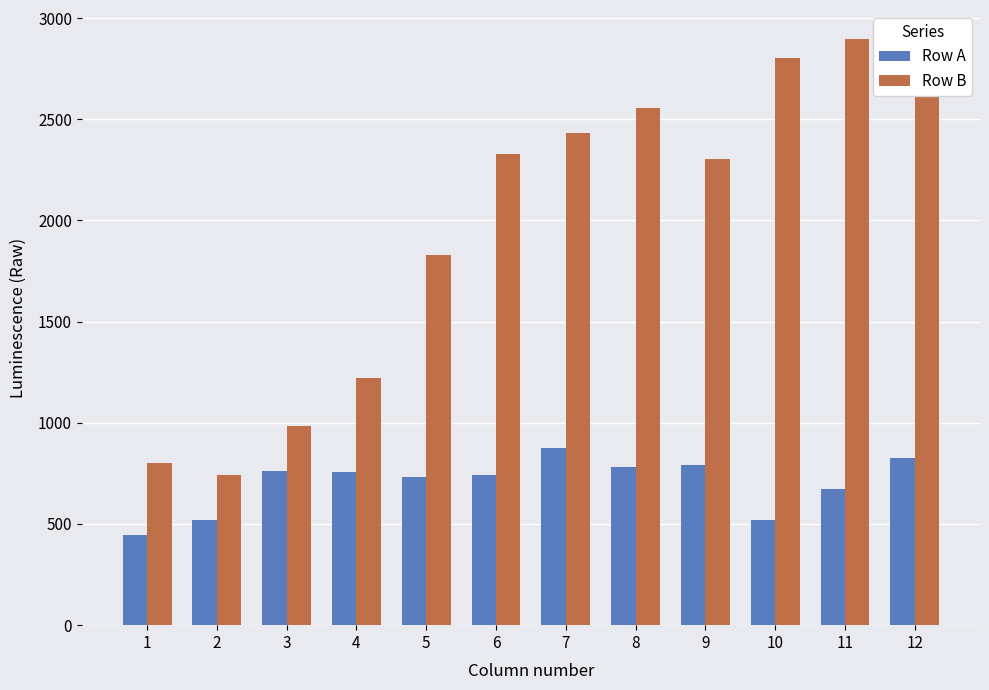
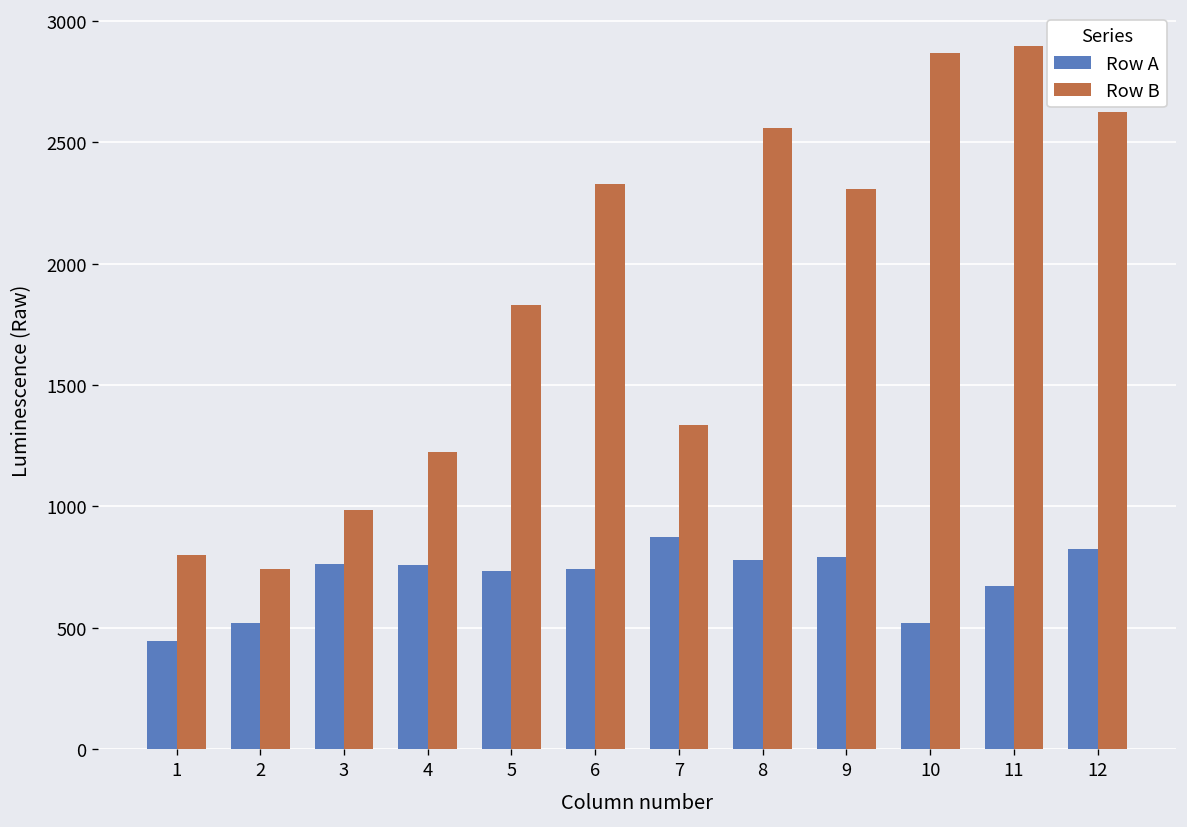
Row B, 7: 2430 -> 1340
Row B, 10: 2800 -> 2870
